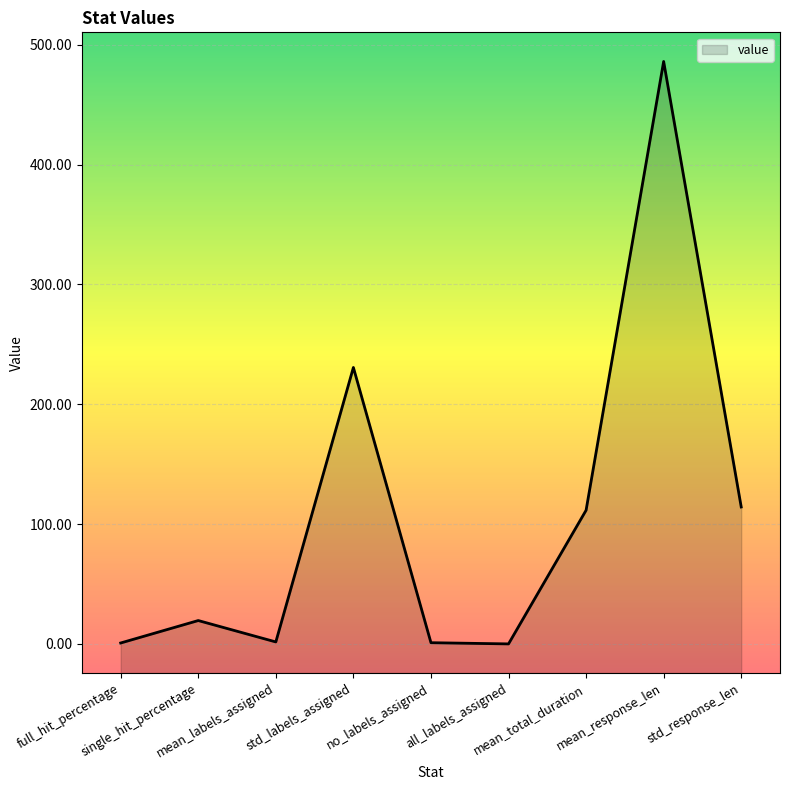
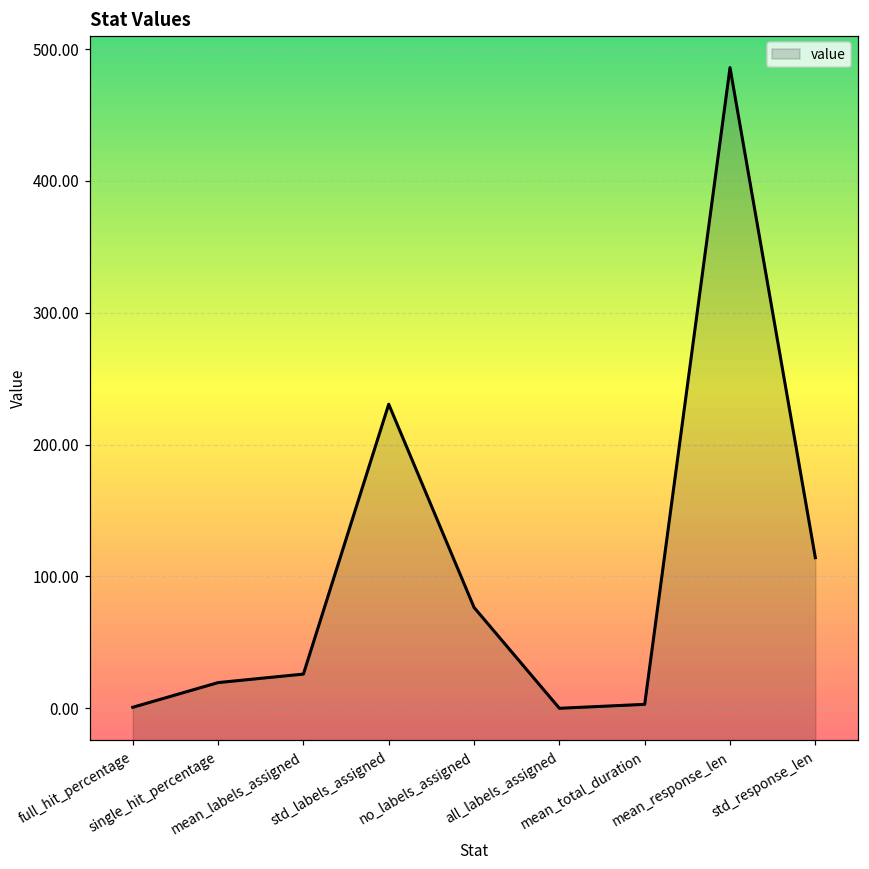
mean_labels_assigned: 2 -> 26
no_labels_assigned: 1 -> 77
mean_total_duration: 112 -> 3
